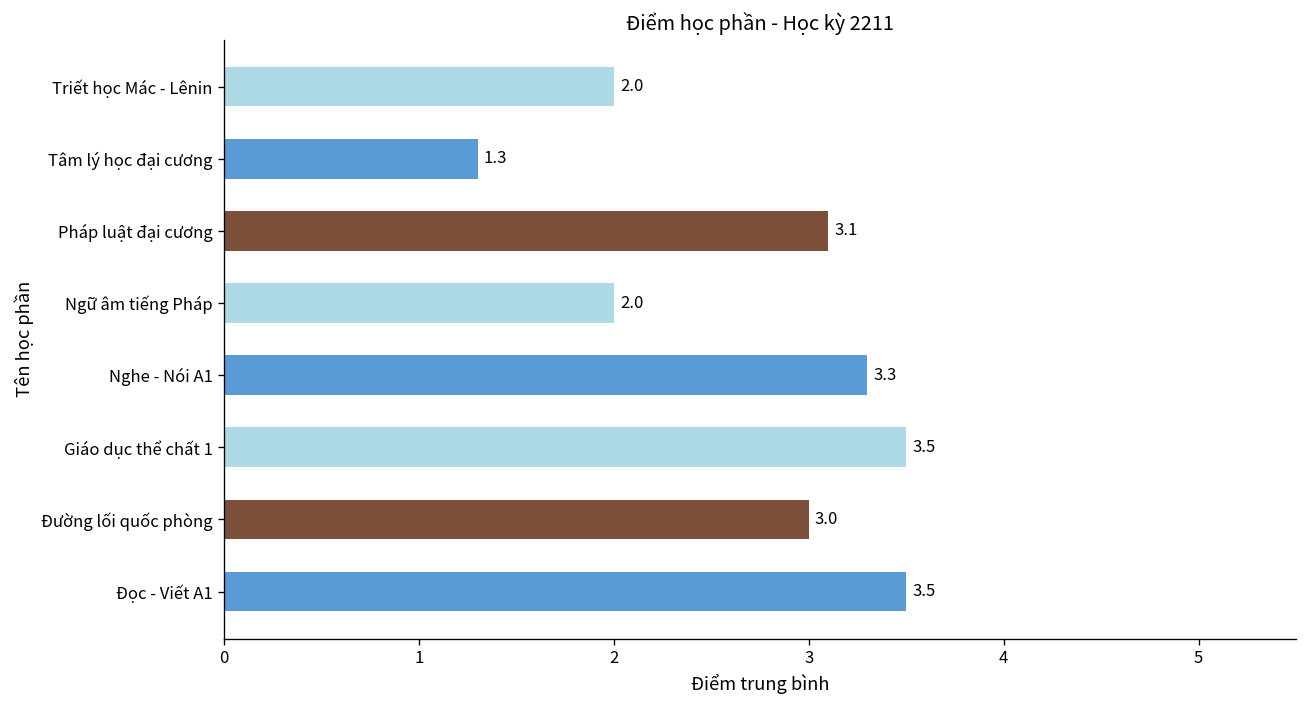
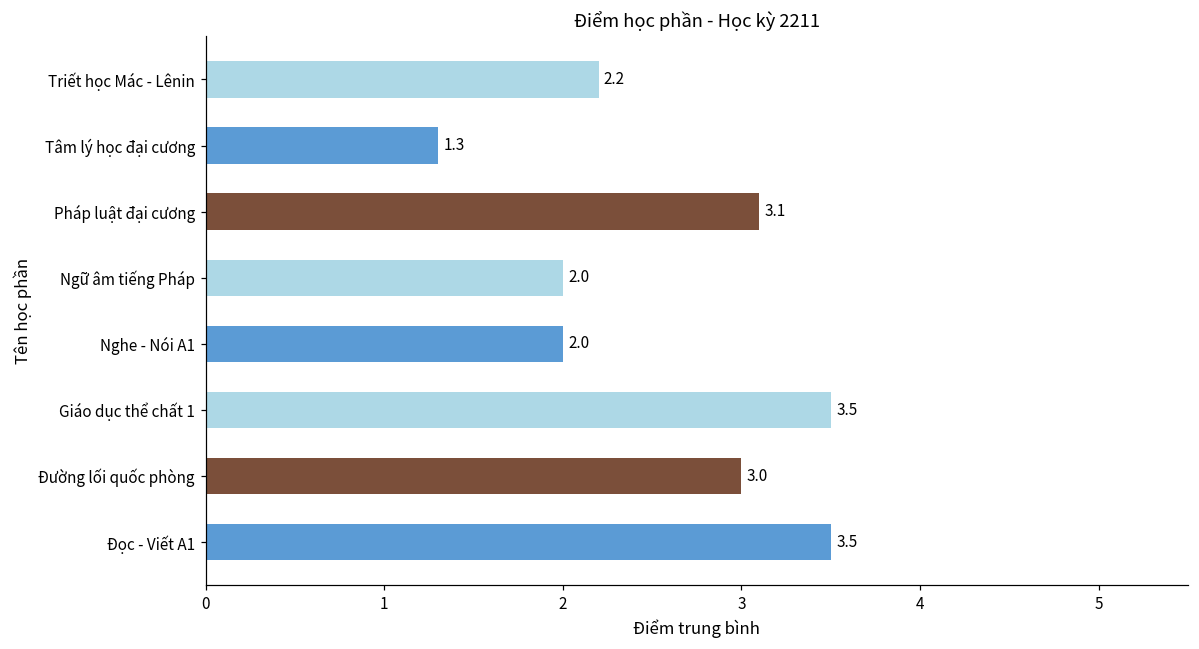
Triết học Mác - Lênin: 2.0 -> 2.2
Nghe - Nói A1: 3.3 -> 2.0
